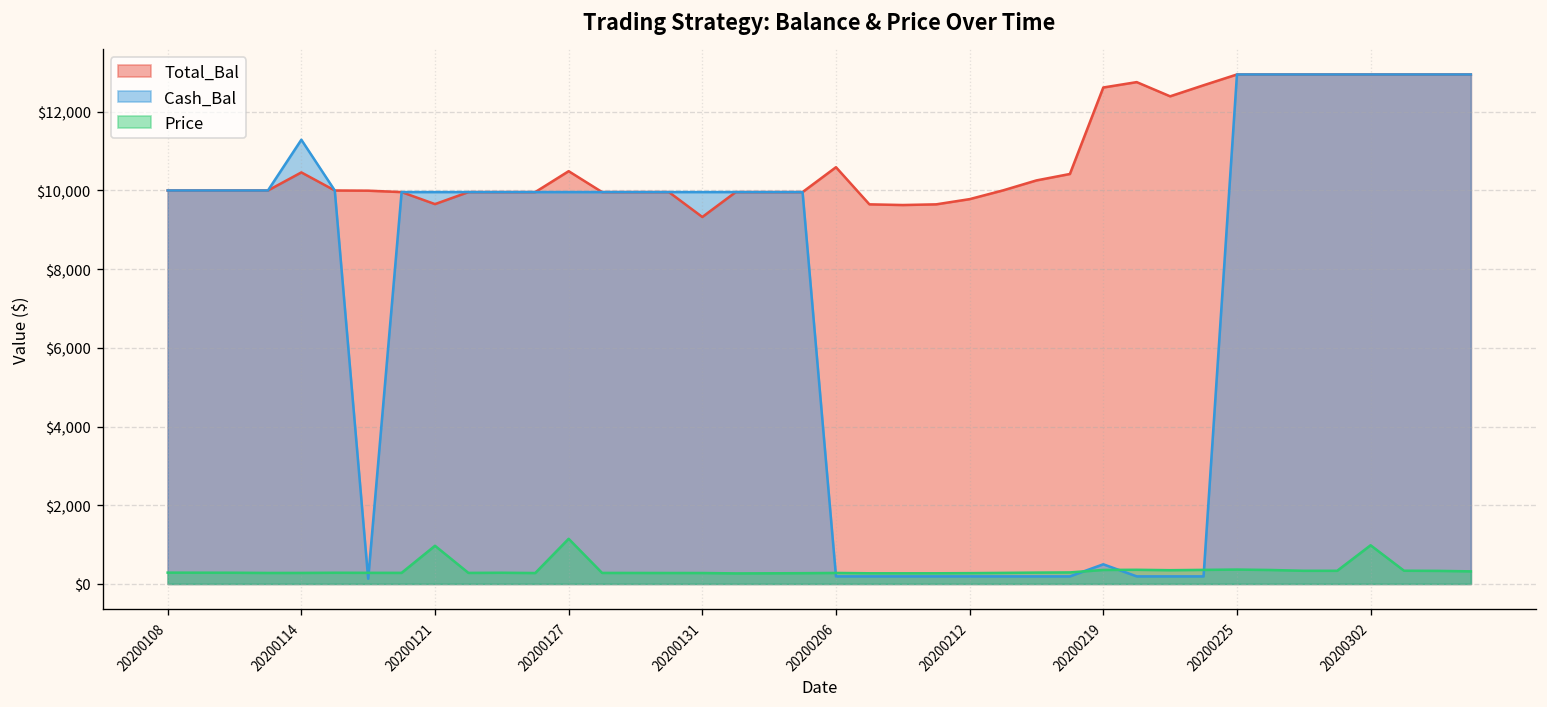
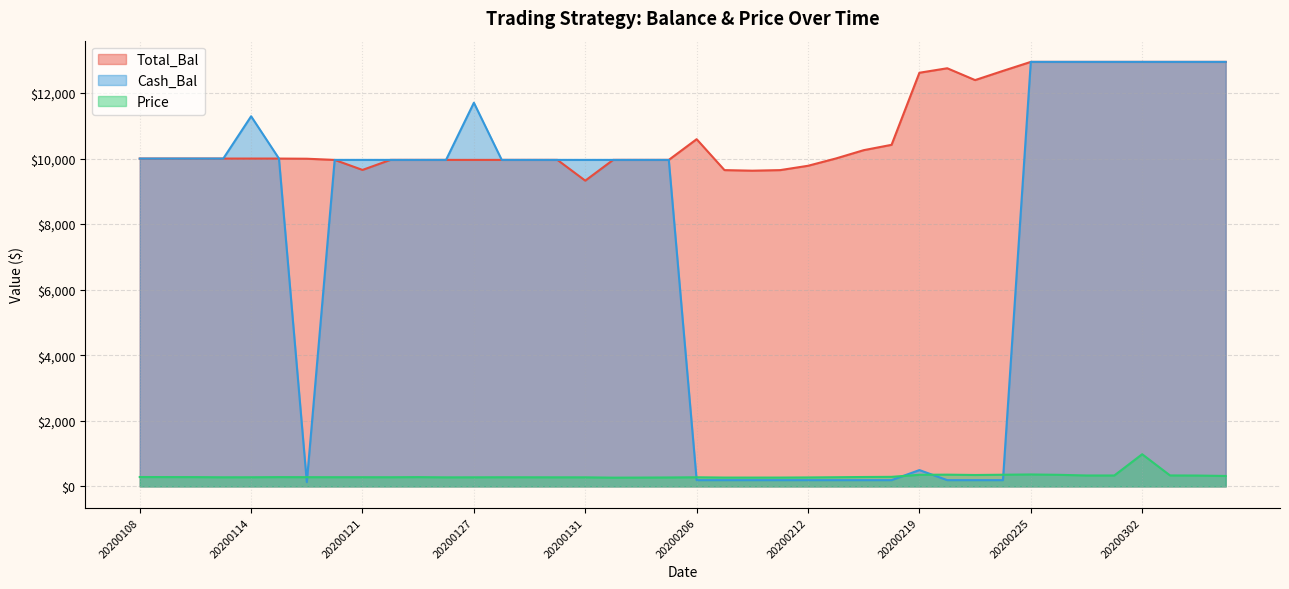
Total_Bal, 20200114: $10,500 -> $10,000
Price, 20200121: $1,000 -> $300
Total_Bal, 20200127: $10,500 -> $10,000
Cash_Bal, 20200127: $10,000 -> $11,700
Price, 20200127: $1,100 -> $300
